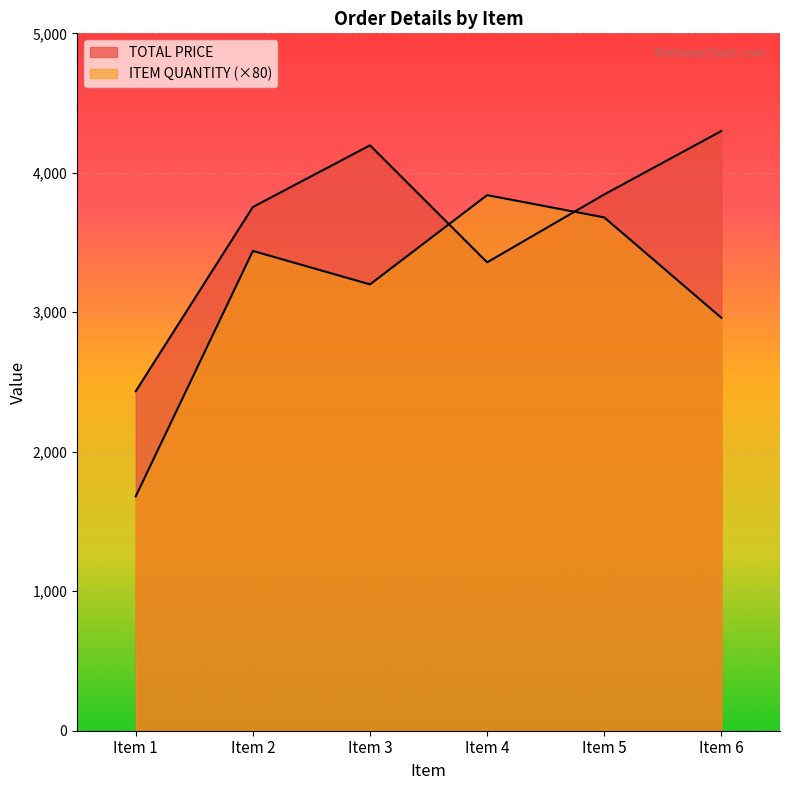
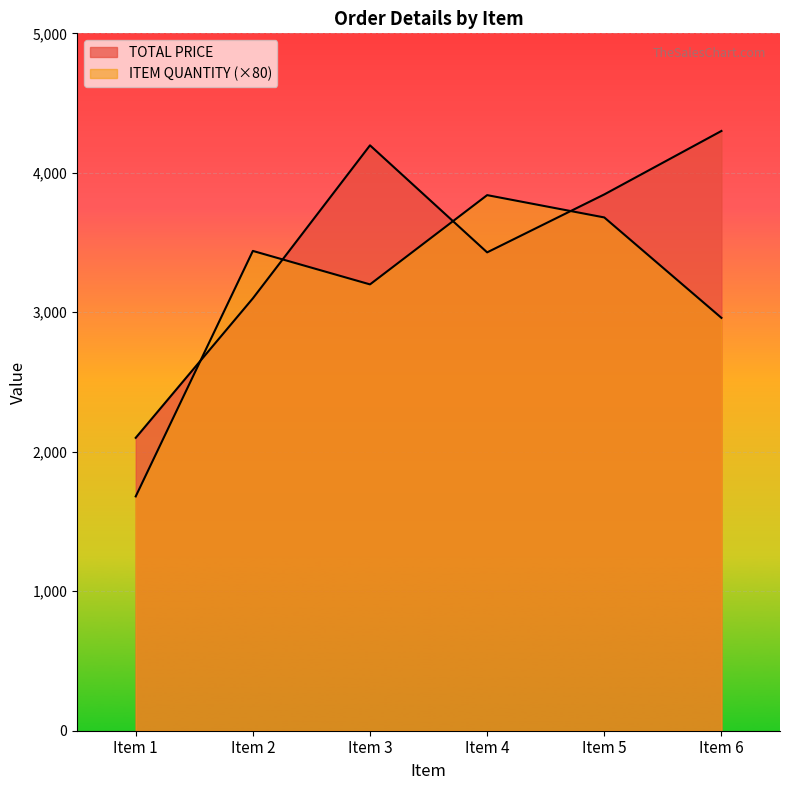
TOTAL PRICE, Item 1: 2,430 -> 2,100
TOTAL PRICE, Item 2: 3,760 -> 3,100
TOTAL PRICE, Item 4: 3,360 -> 3,430
